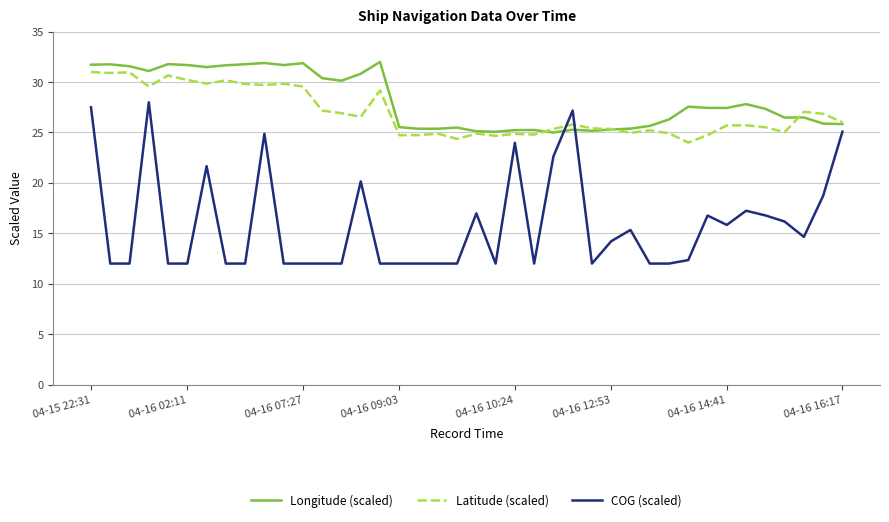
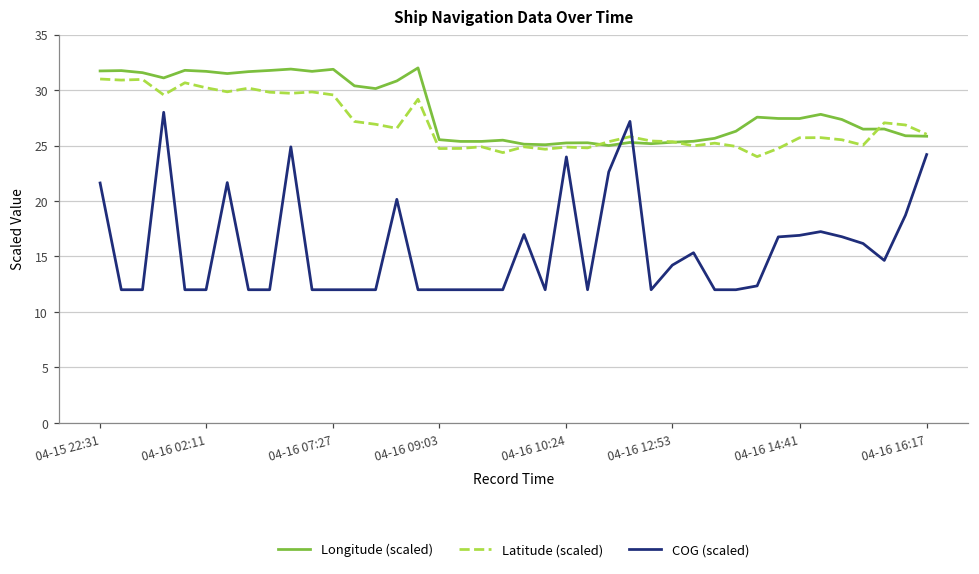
COG (scaled), 04-15 22:31: 27.5 -> 21.6
COG (scaled), 04-16 14:41: 15.8 -> 16.9
COG (scaled), 04-16 16:17: 25.1 -> 24.2
